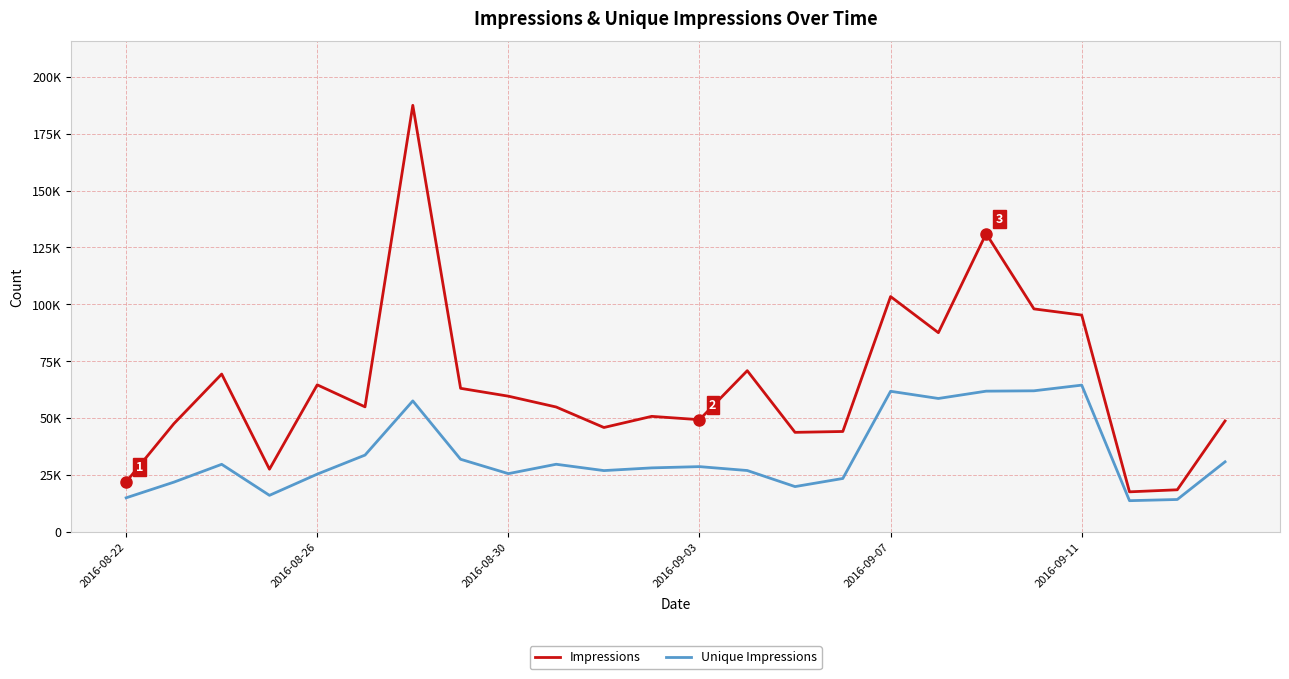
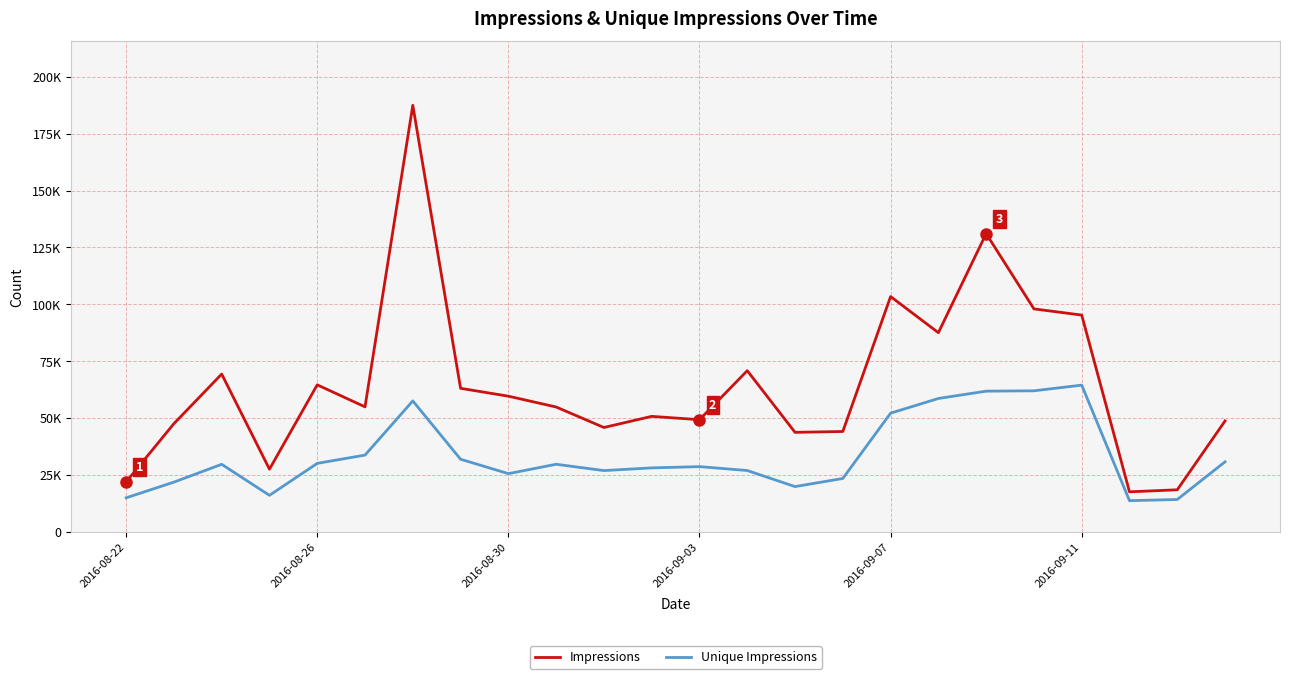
Unique Impressions, 2016-08-26: 25000 -> 30000
Unique Impressions, 2016-09-07: 62000 -> 52000
